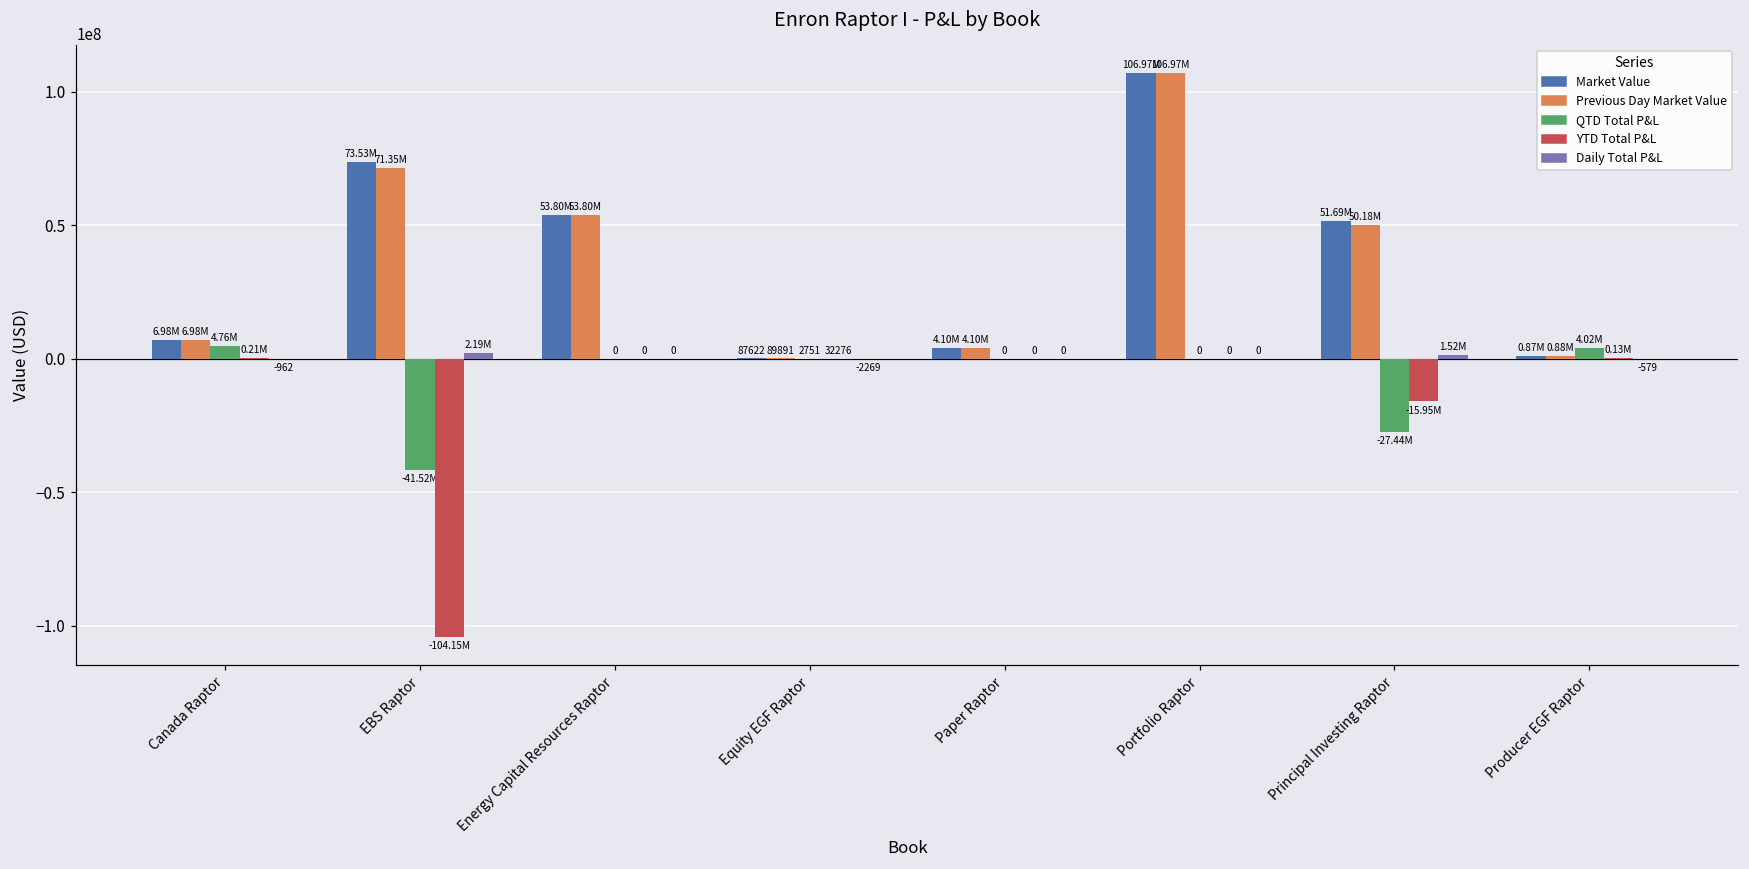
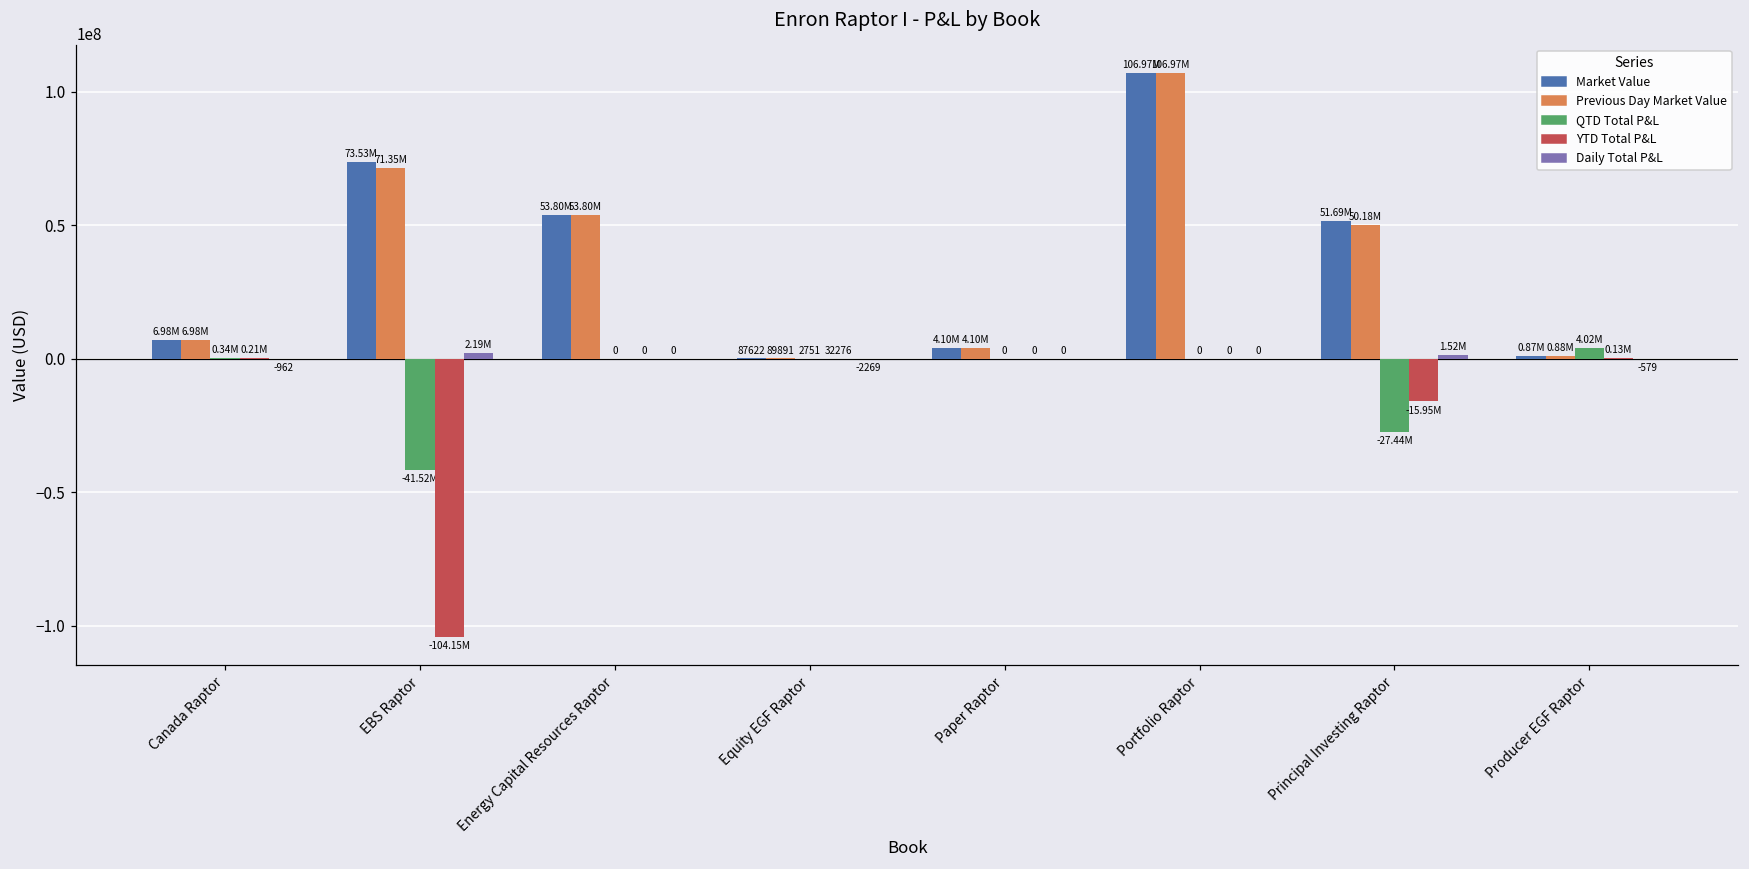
QTD Total P&L, Canada Raptor: 4.76M -> 0.34M
